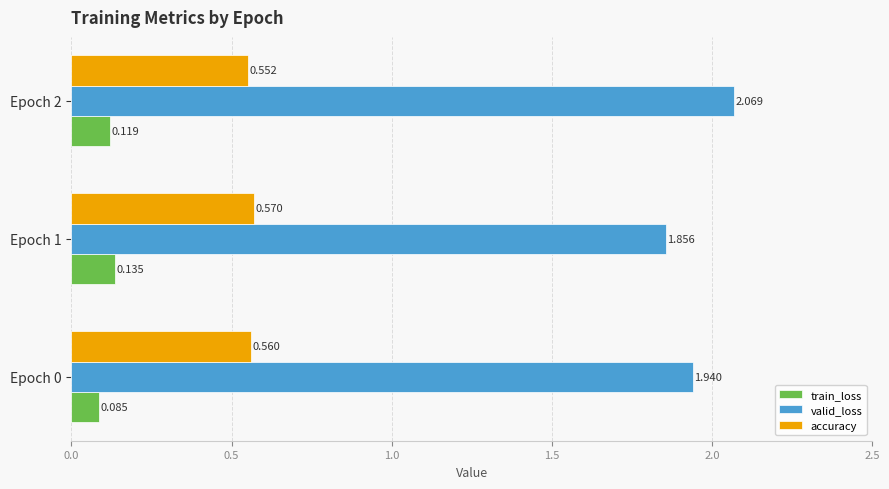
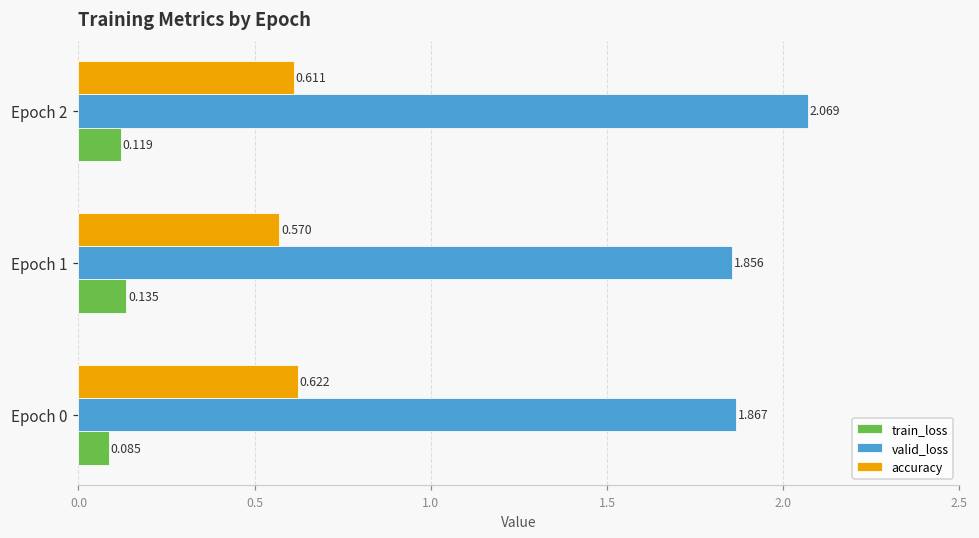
accuracy, Epoch 2: 0.552 -> 0.611
accuracy, Epoch 0: 0.560 -> 0.622
valid_loss, Epoch 0: 1.940 -> 1.867
